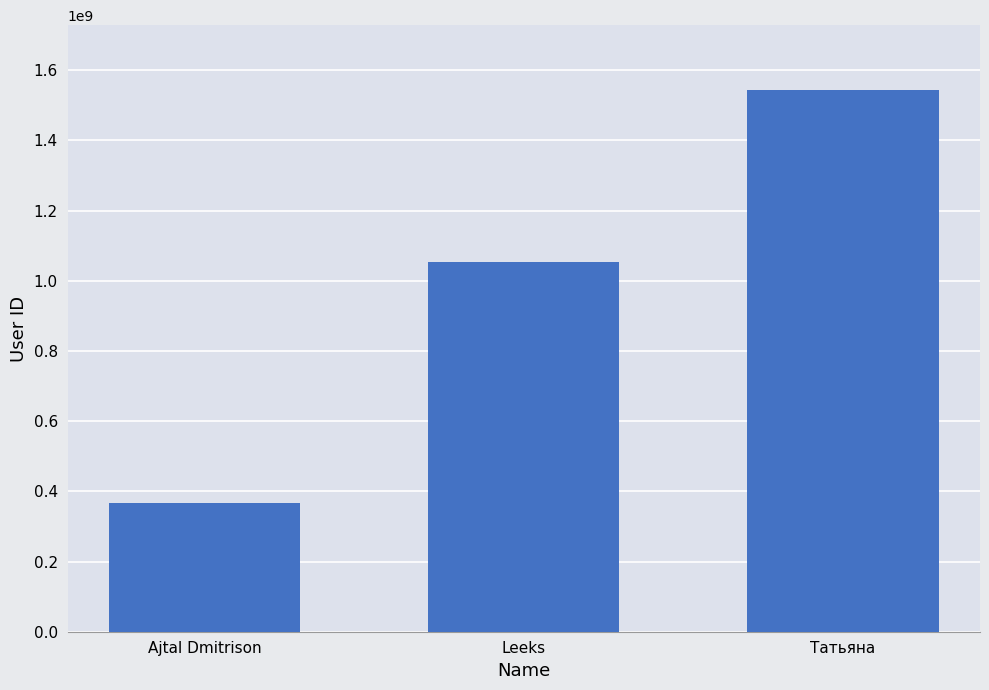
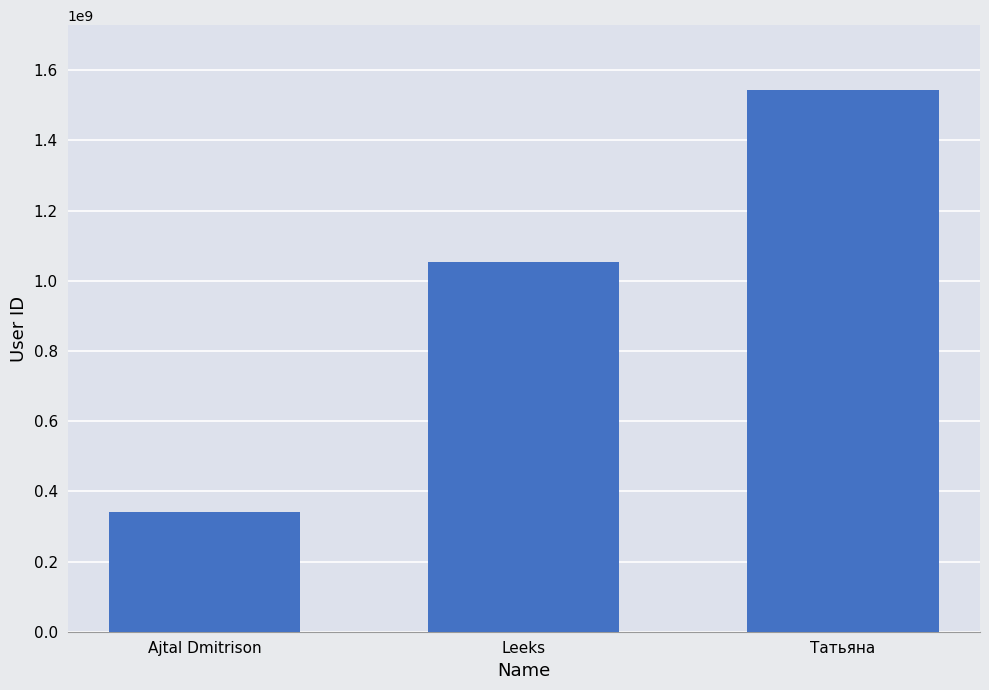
Ajtal Dmitrison: 370000000 -> 340000000
